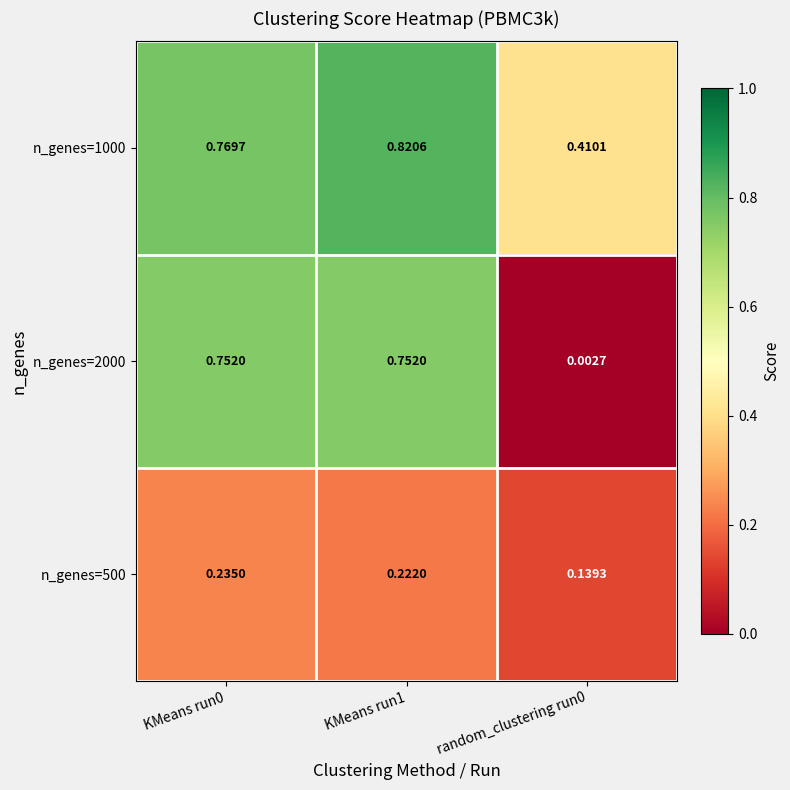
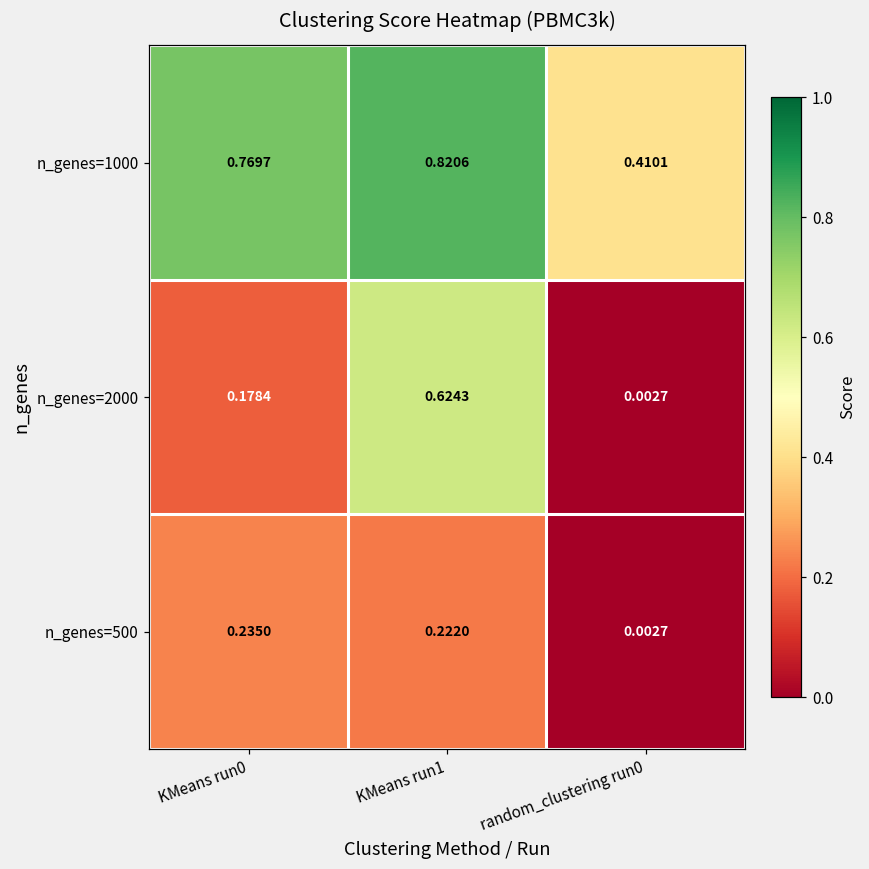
n_genes=2000, KMeans run0: 0.7520 -> 0.1784
n_genes=2000, KMeans run1: 0.7520 -> 0.6243
n_genes=500, random_clustering run0: 0.1393 -> 0.0027
